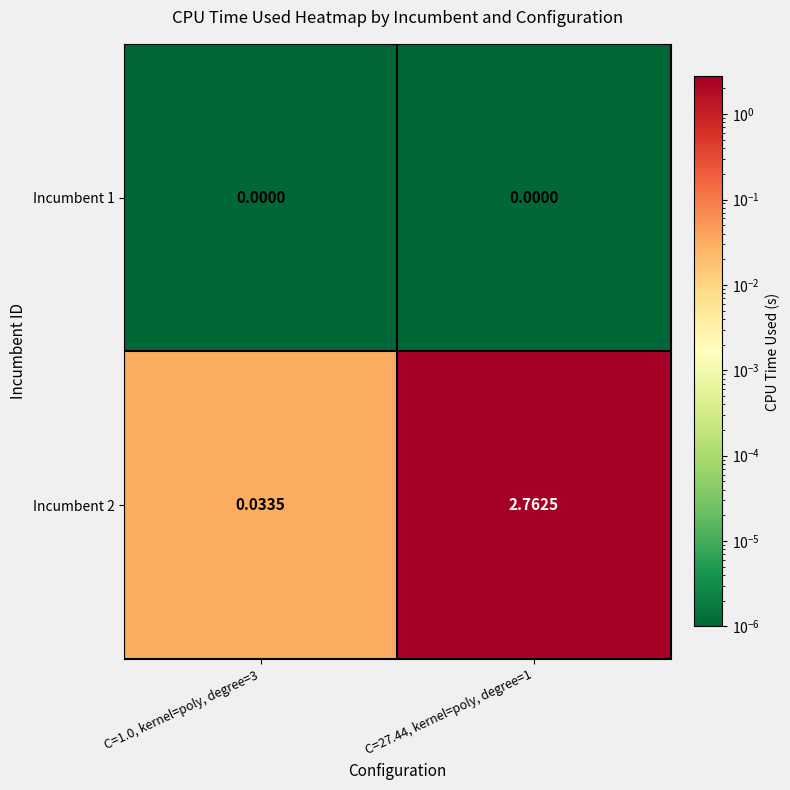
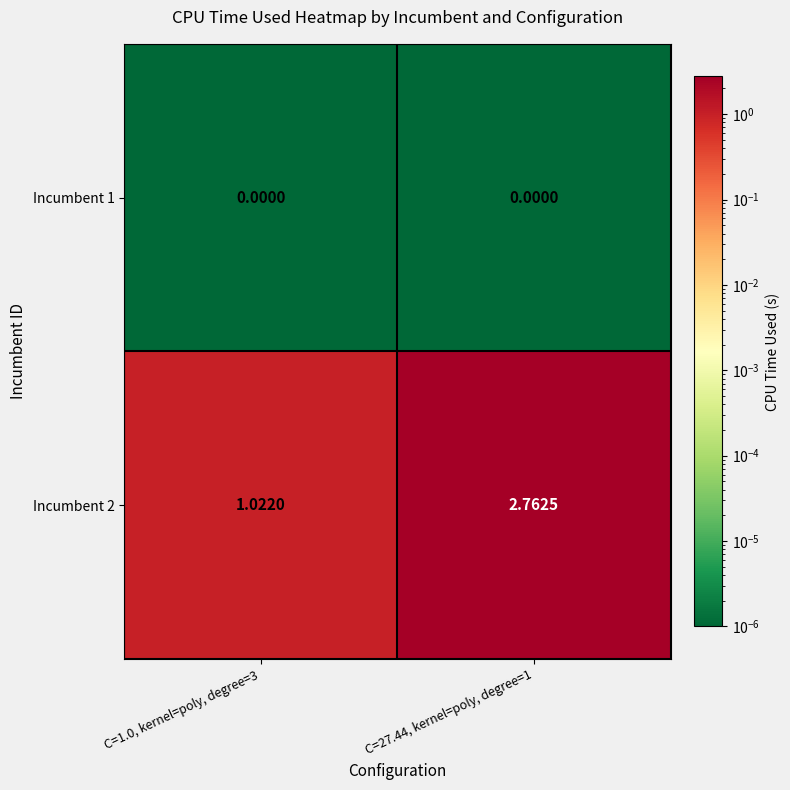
Incumbent 2, C=1.0, kernel=poly, degree=3: 0.0335 -> 1.0220
